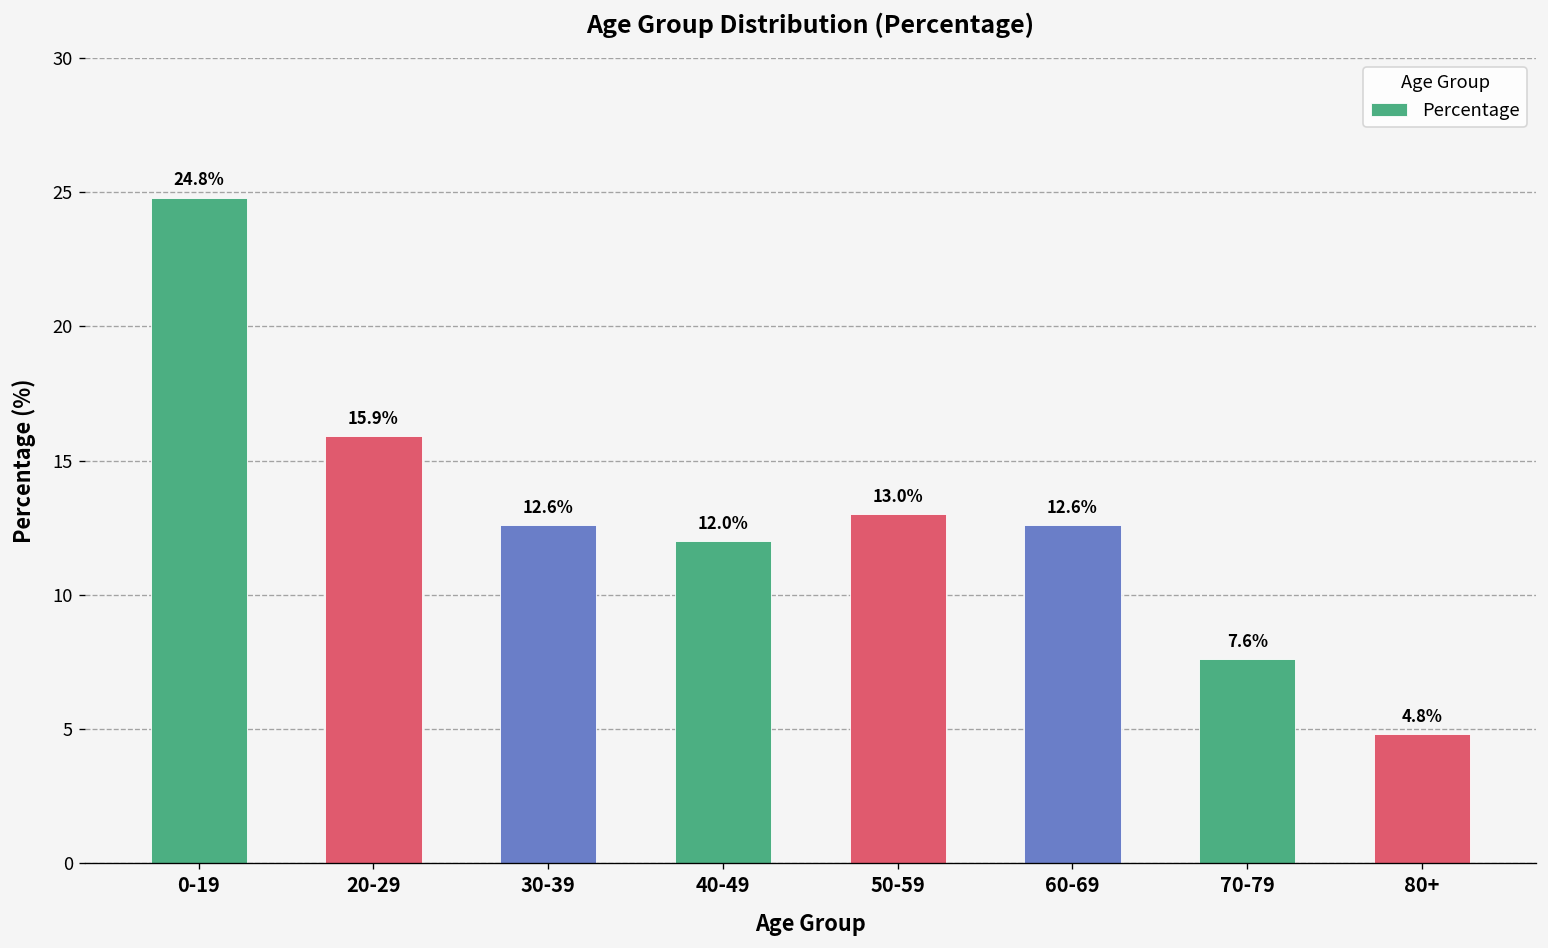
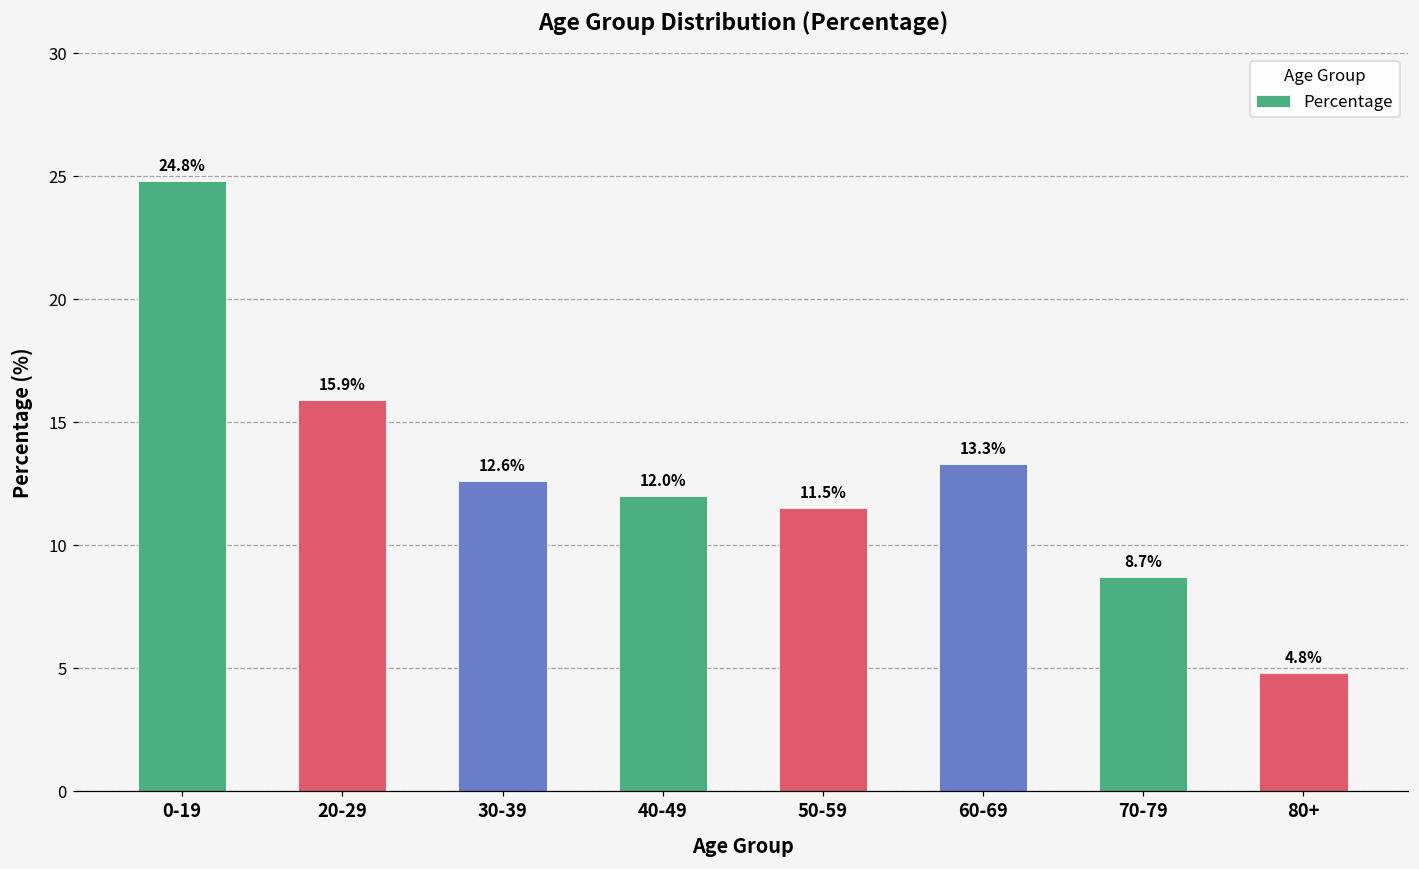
50-59: 13.0% -> 11.5%
60-69: 12.6% -> 13.3%
70-79: 7.6% -> 8.7%
